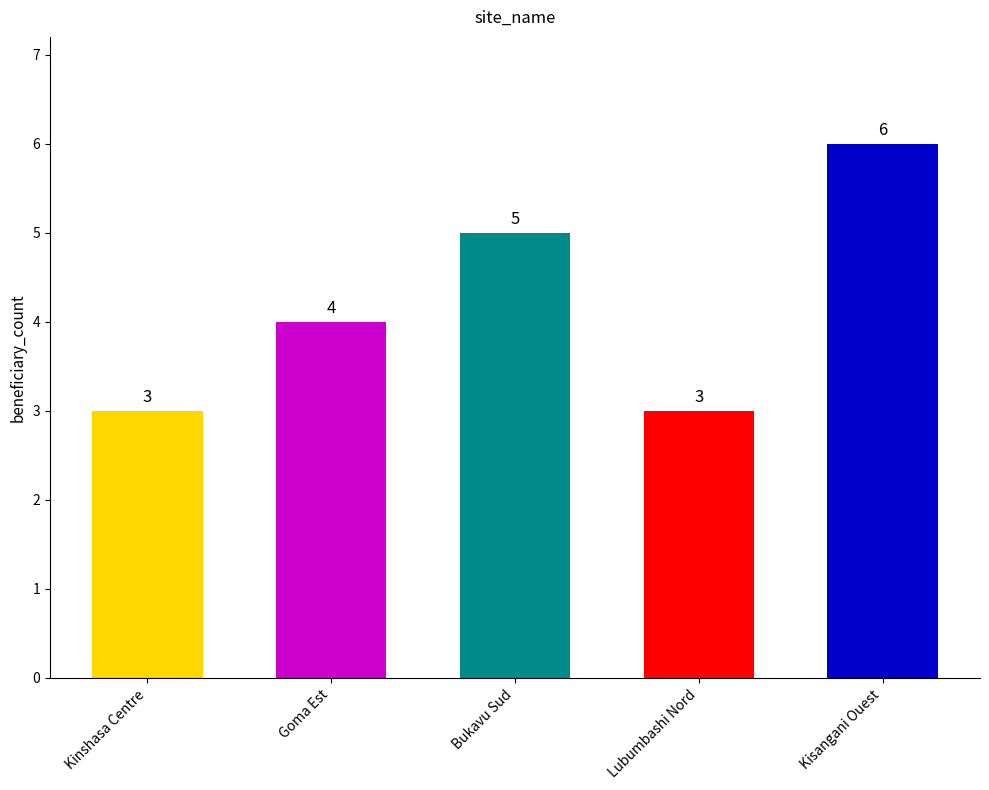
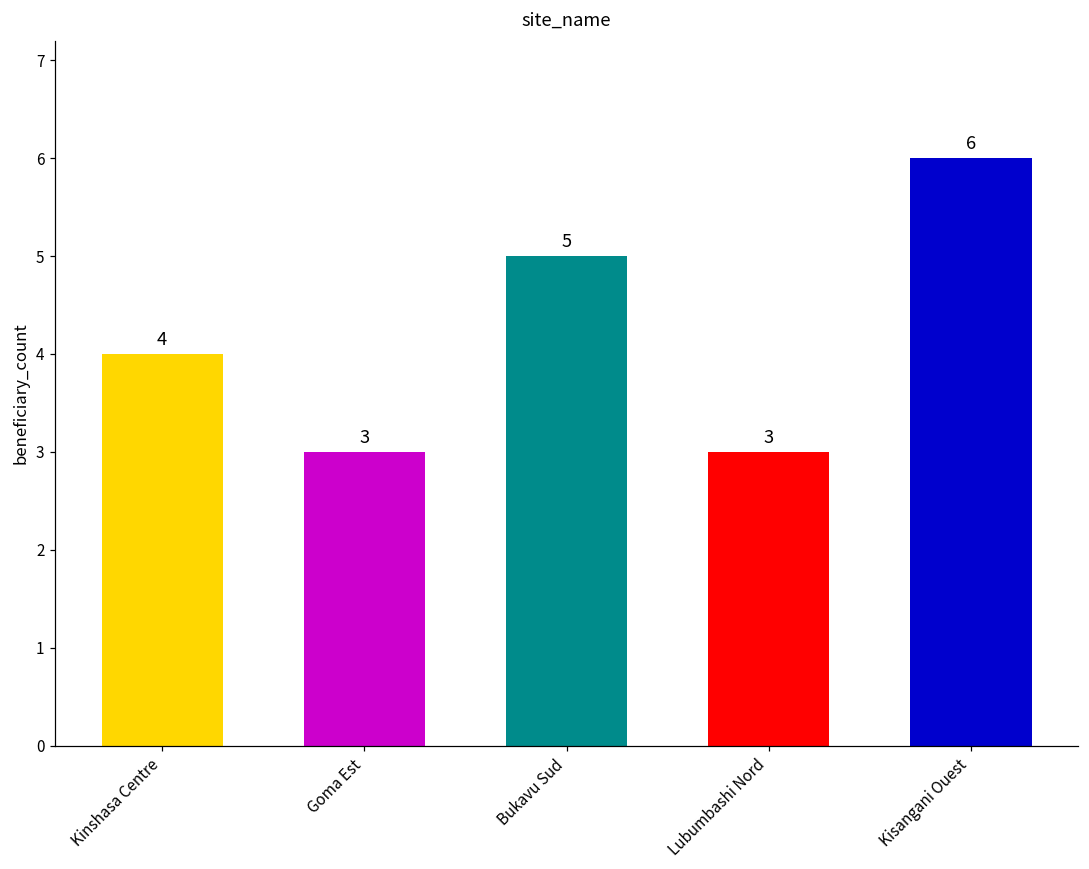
Kinshasa Centre: 3 -> 4
Goma Est: 4 -> 3
